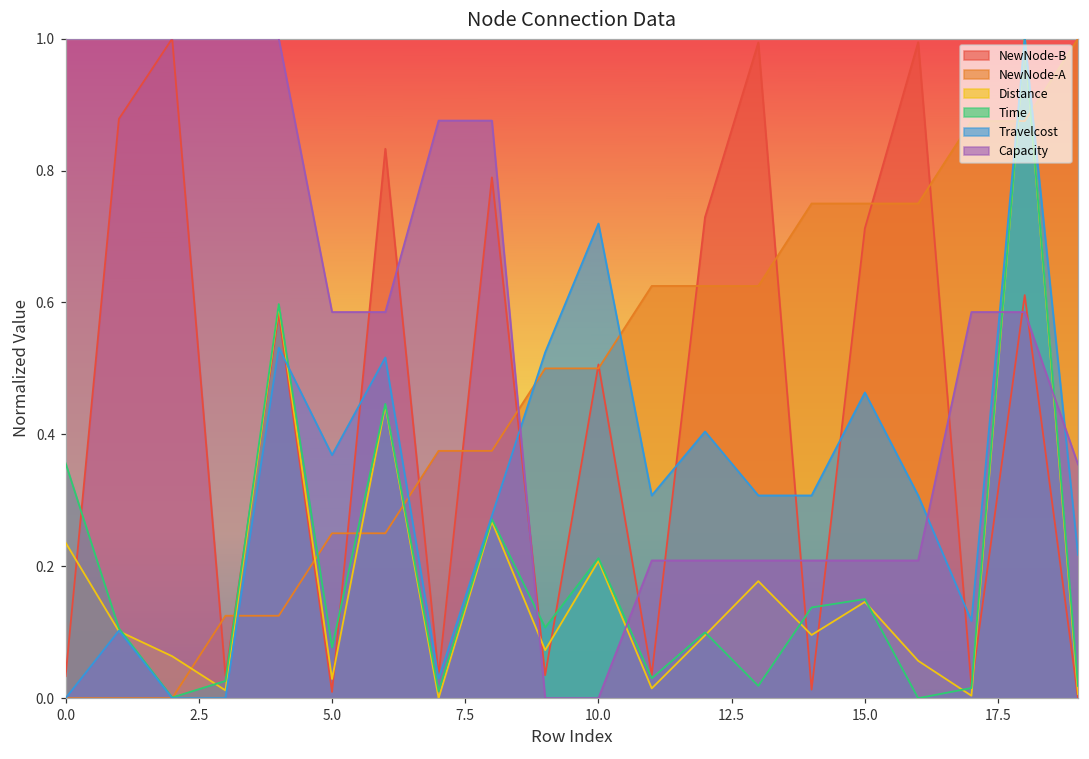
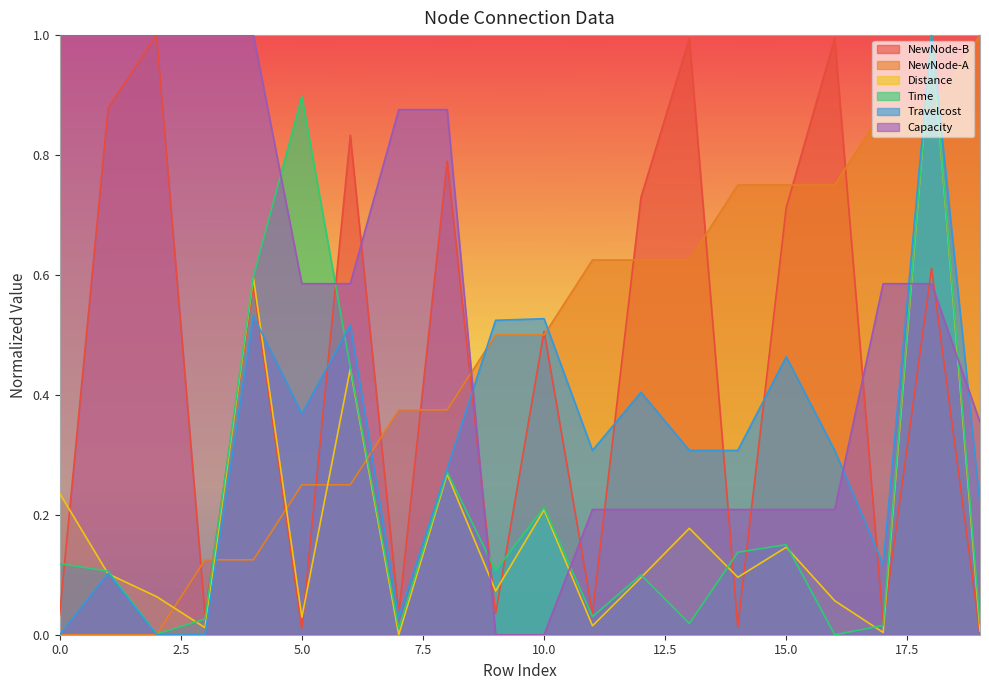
Time, 0.0: 0.36 -> 0.12
Time, 5.0: 0.08 -> 0.90
Travelcost, 10.0: 0.72 -> 0.53
